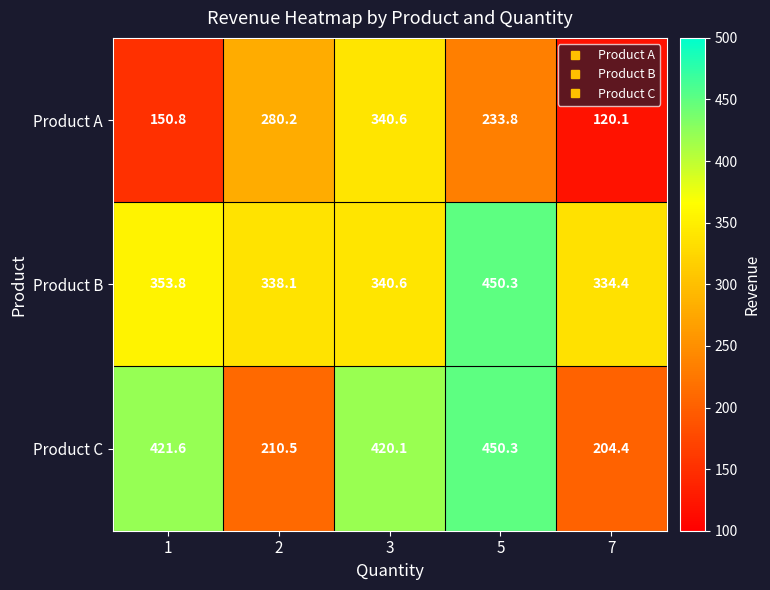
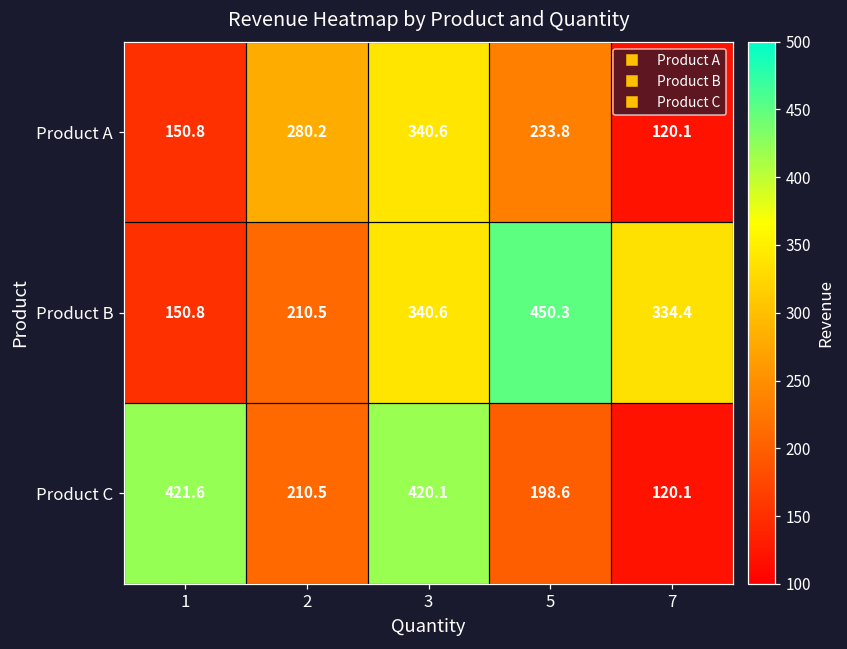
Product B, 1: 353.8 -> 150.8
Product B, 2: 338.1 -> 210.5
Product C, 5: 450.3 -> 198.6
Product C, 7: 204.4 -> 120.1
